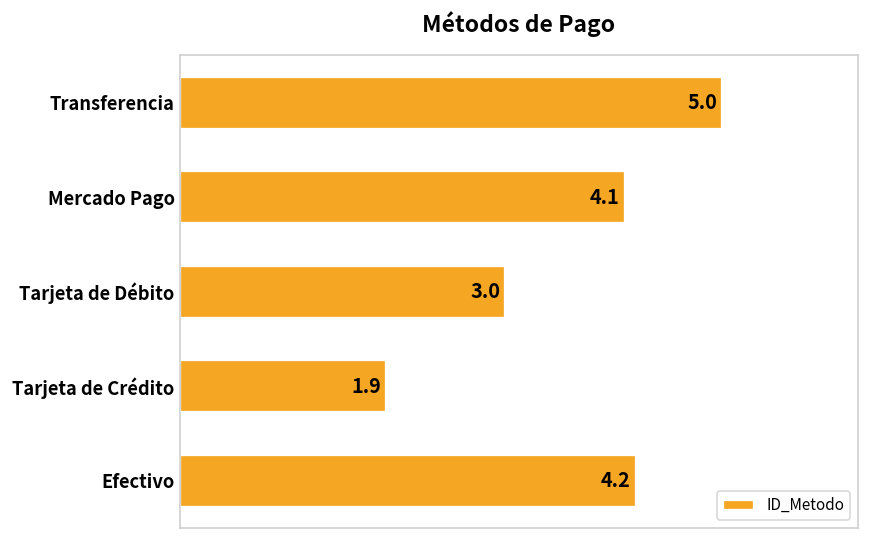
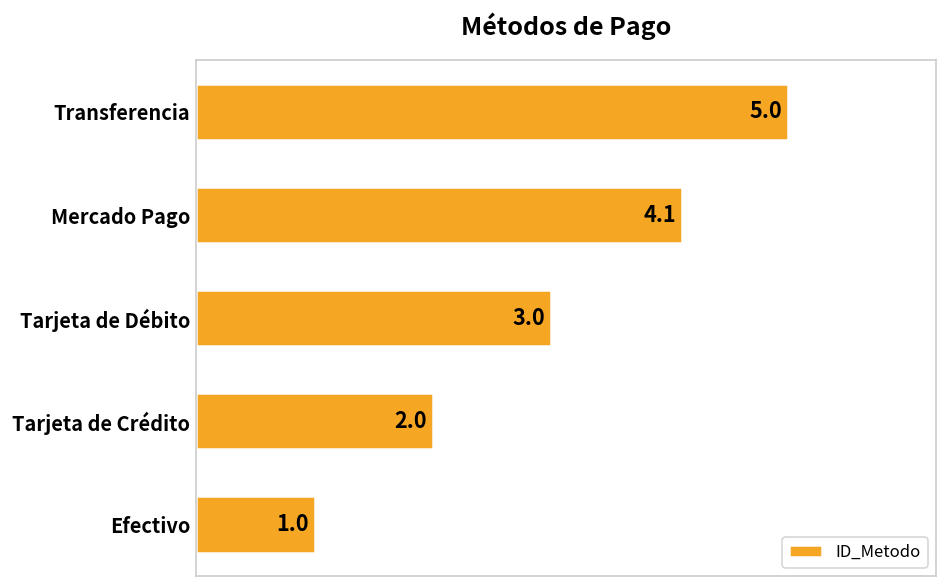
Tarjeta de Crédito: 1.9 -> 2.0
Efectivo: 4.2 -> 1.0
